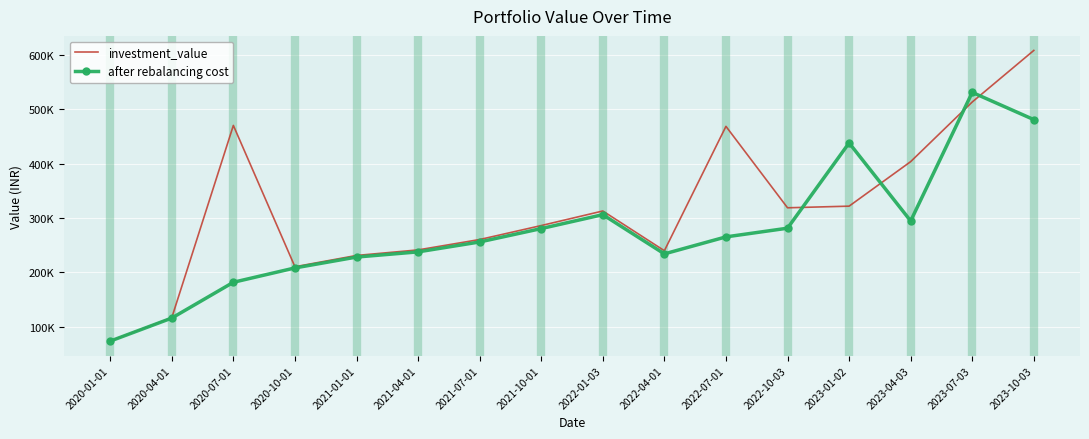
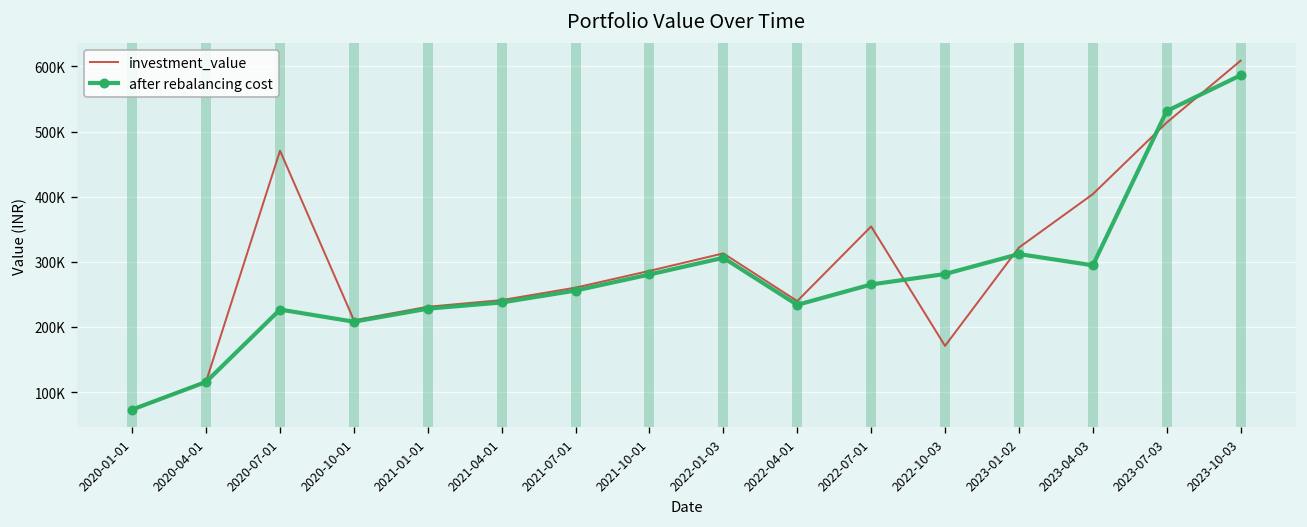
after rebalancing cost, 2020-07-01: 180000 -> 230000
investment_value, 2022-07-01: 470000 -> 350000
investment_value, 2022-10-03: 320000 -> 170000
after rebalancing cost, 2023-01-02: 440000 -> 310000
after rebalancing cost, 2023-10-03: 480000 -> 590000
